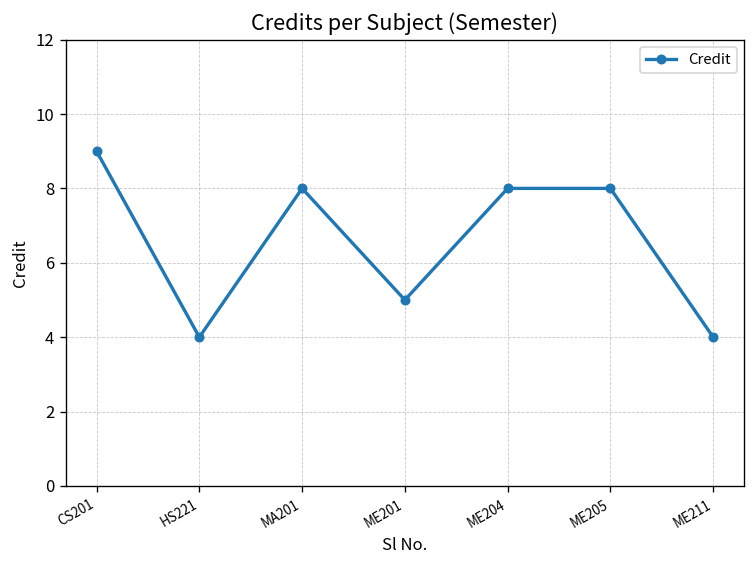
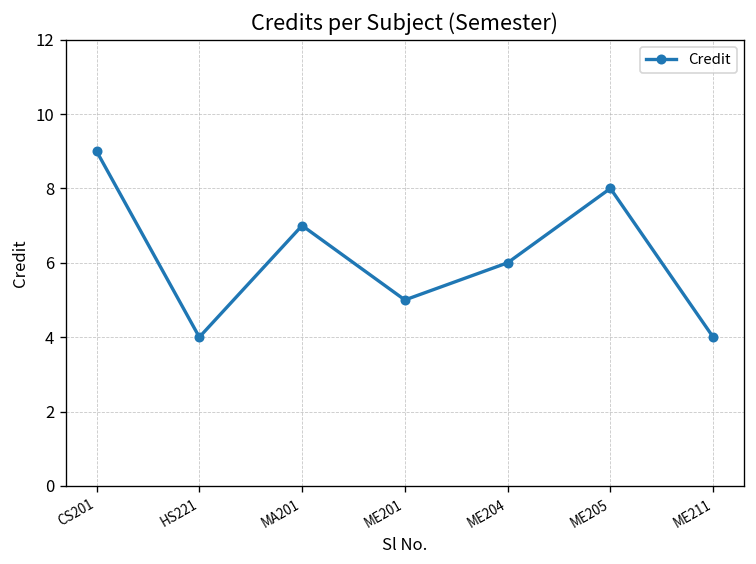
MA201: 8 -> 7
ME204: 8 -> 6
